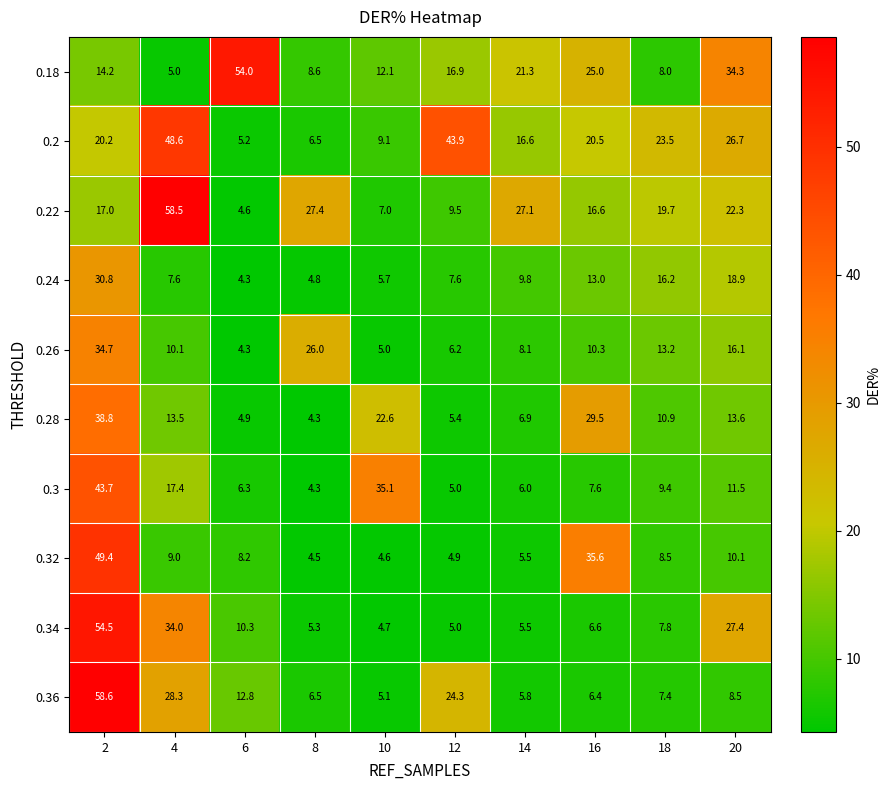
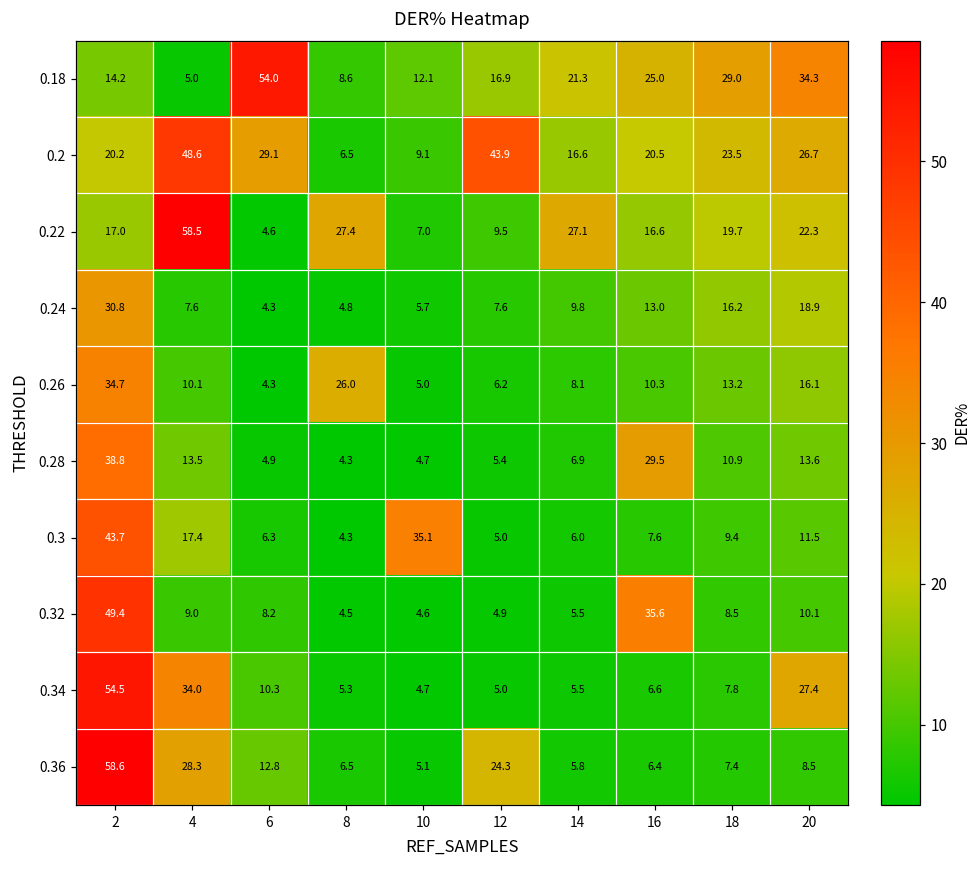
0.18, 18: 8.0 -> 29.0
0.2, 6: 5.2 -> 29.1
0.28, 10: 22.6 -> 4.7
